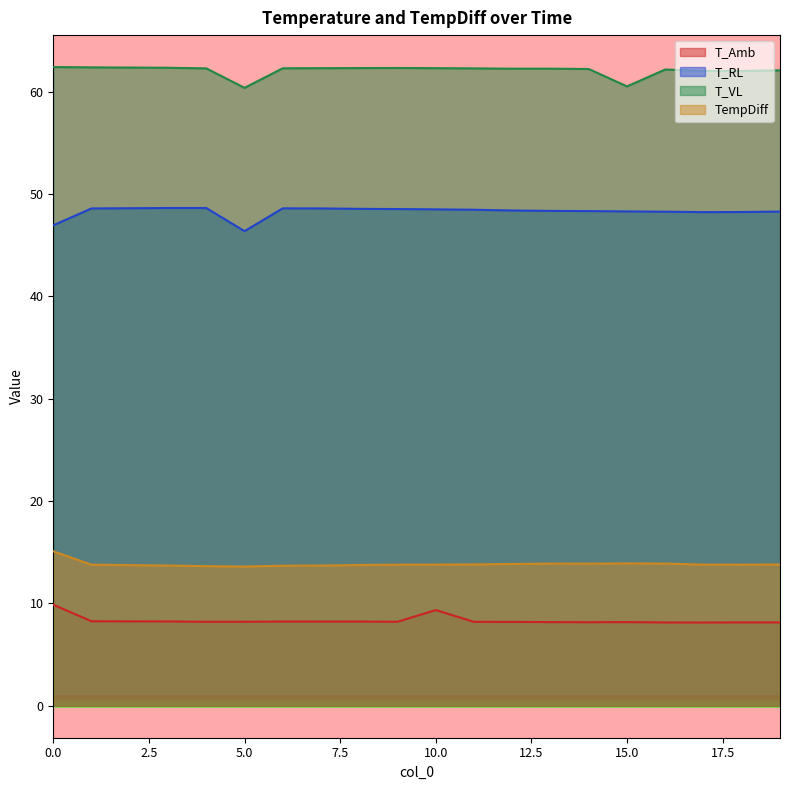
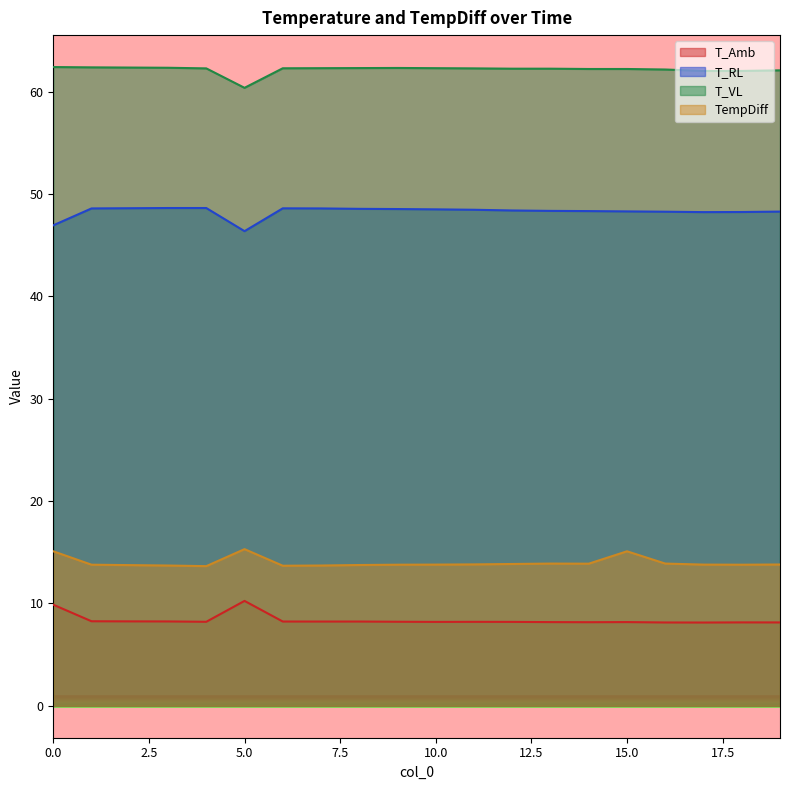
T_Amb, 5.0: 8.2 -> 10.2
TempDiff, 5.0: 13.6 -> 15.3
T_Amb, 10.0: 9.3 -> 8.2
T_VL, 15.0: 60.5 -> 62.2
TempDiff, 15.0: 13.9 -> 15.1
